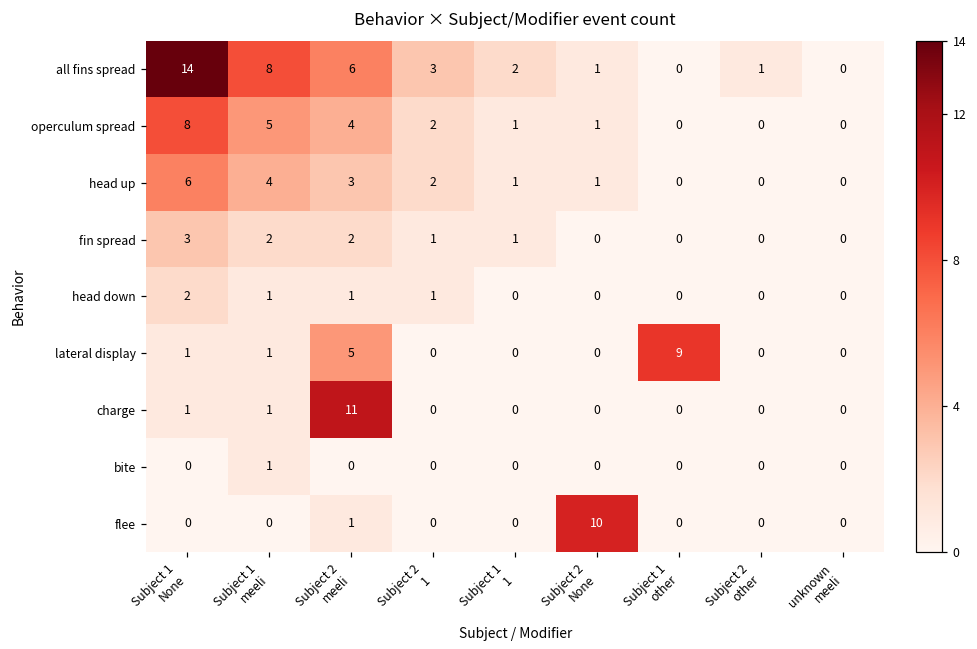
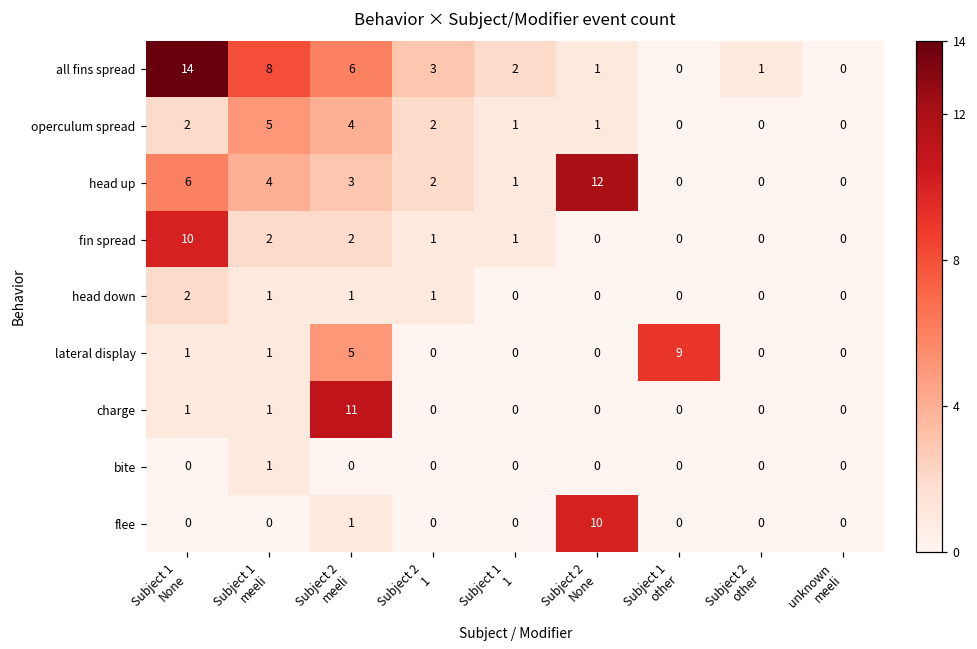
operculum spread, Subject 1 None: 8 -> 2
head up, Subject 2 None: 1 -> 12
fin spread, Subject 1 None: 3 -> 10
